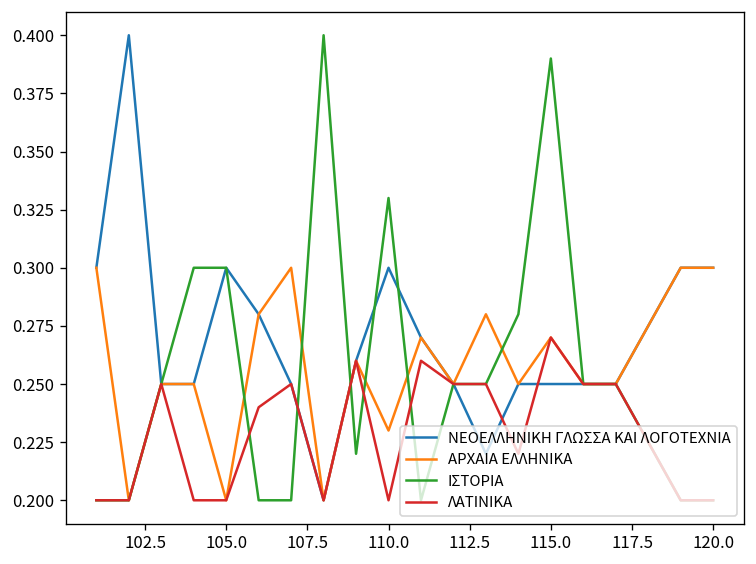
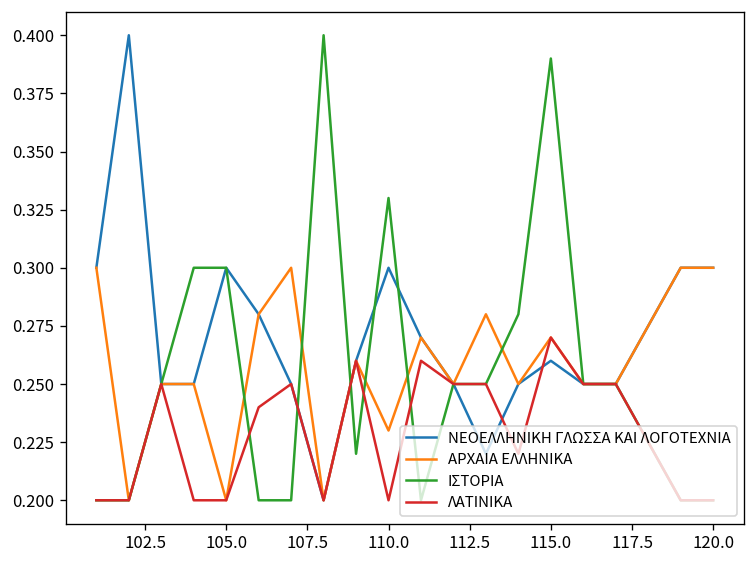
ΝΕΟΕΛΛΗΝΙΚΗ ΓΛΩΣΣΑ ΚΑΙ ΛΟΓΟΤΕΧΝΙΑ, 115.0: 0.25 -> 0.26
